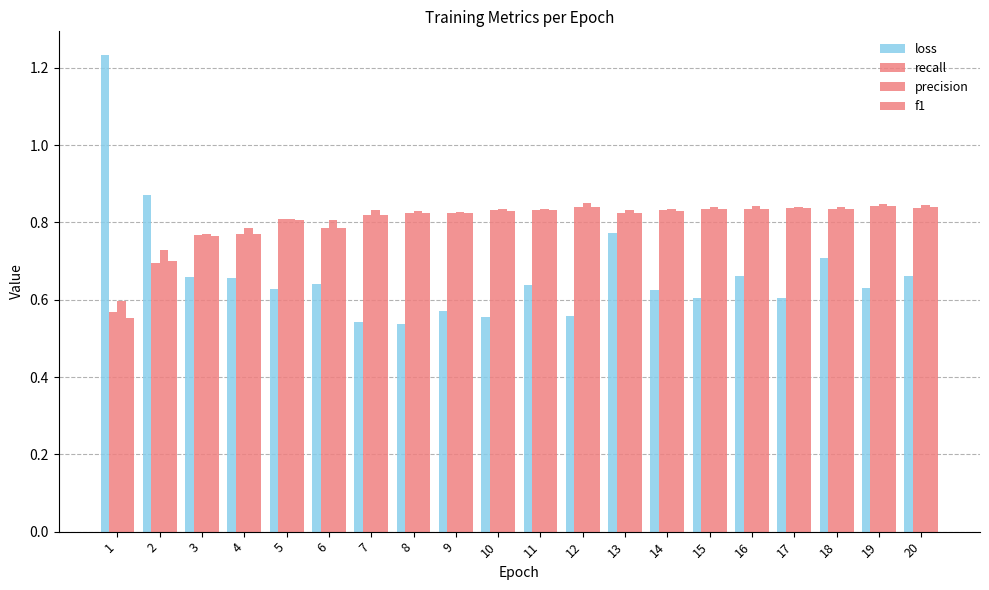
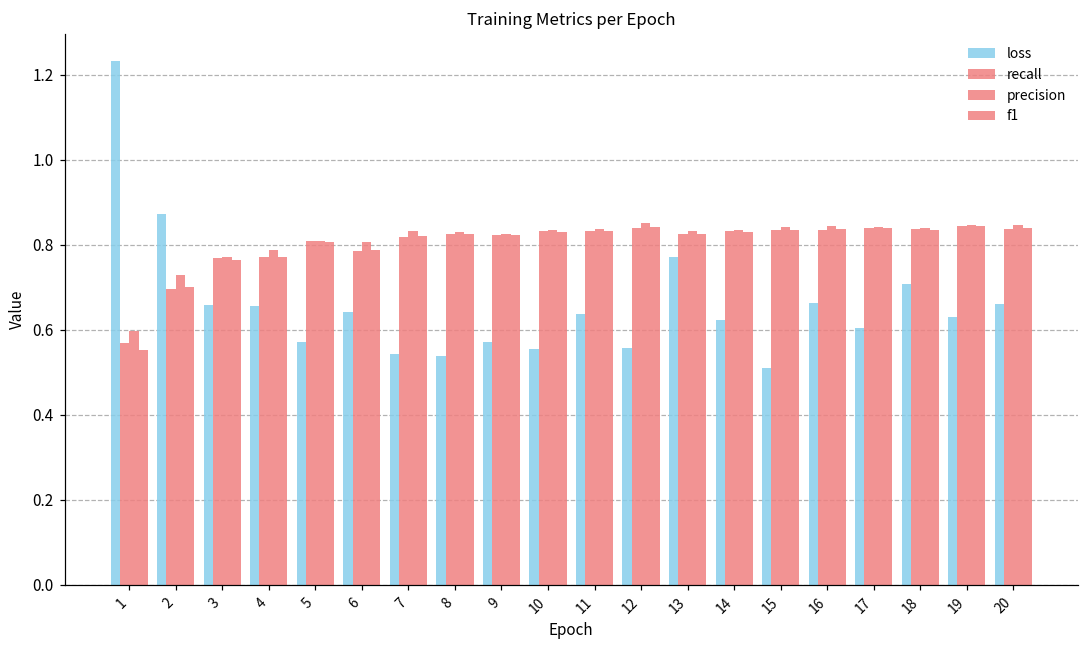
loss, 5: 0.63 -> 0.57
loss, 15: 0.60 -> 0.51
